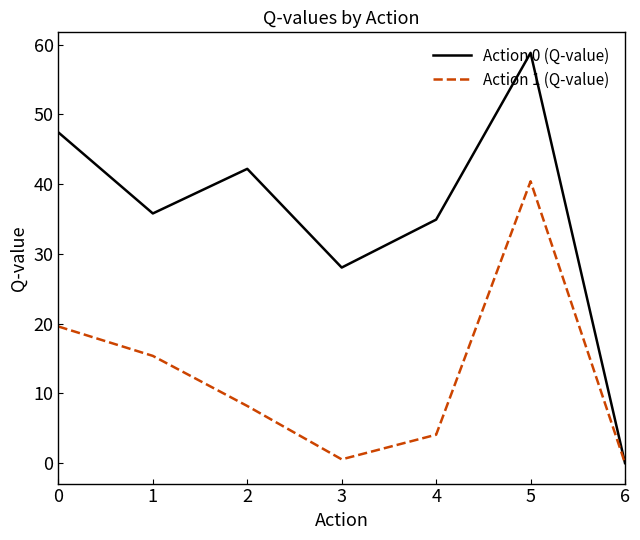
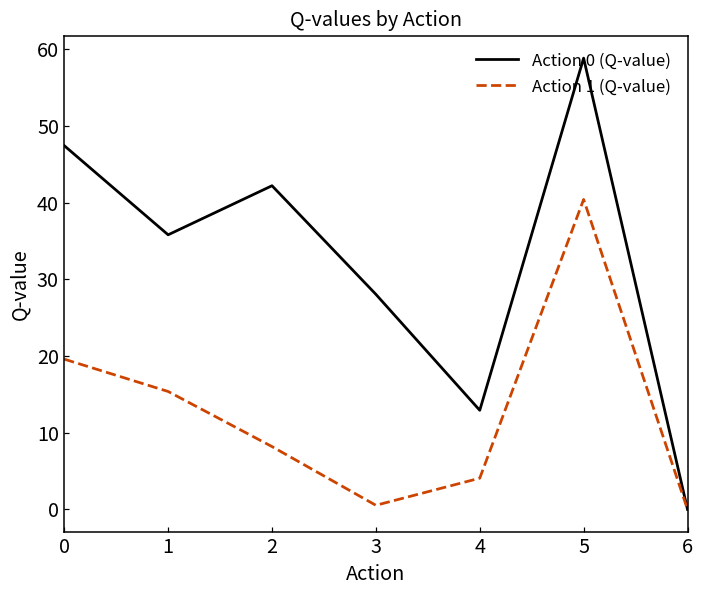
Action 0 (Q-value), 4: 35 -> 13
